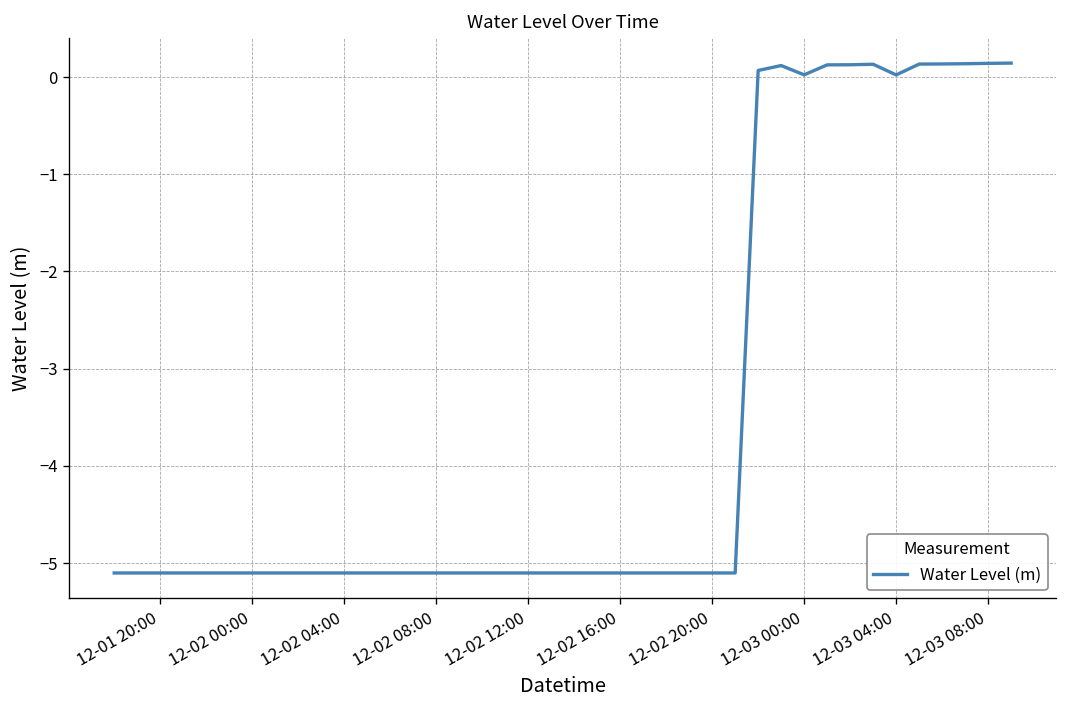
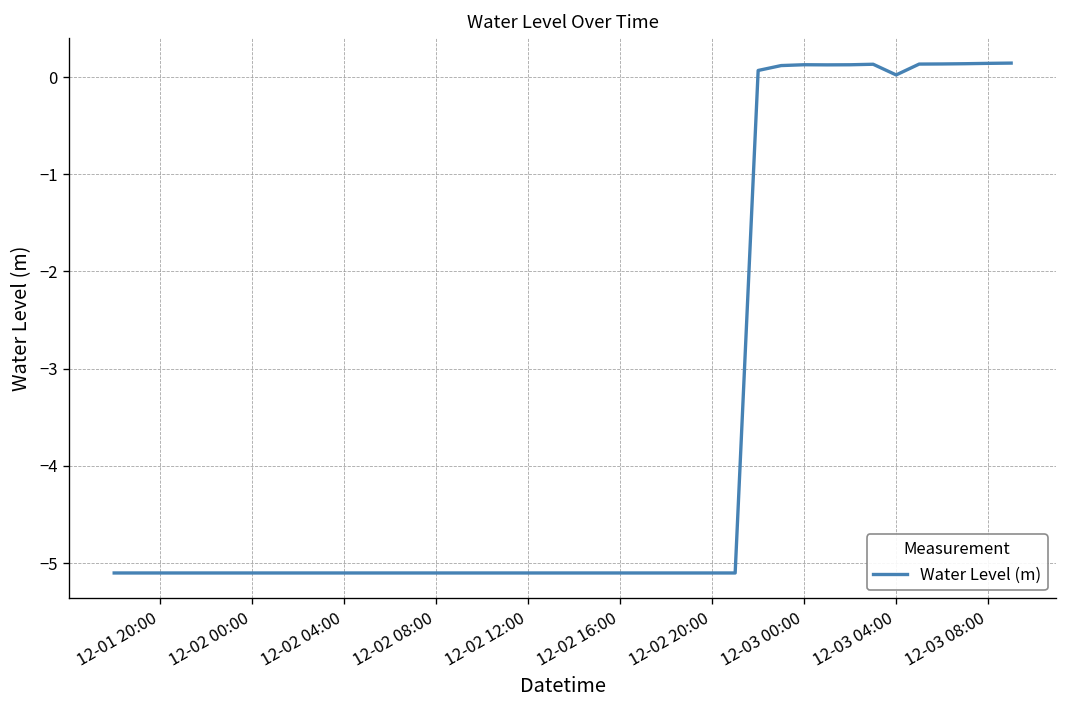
12-03 00:00: 0.0 -> 0.1
